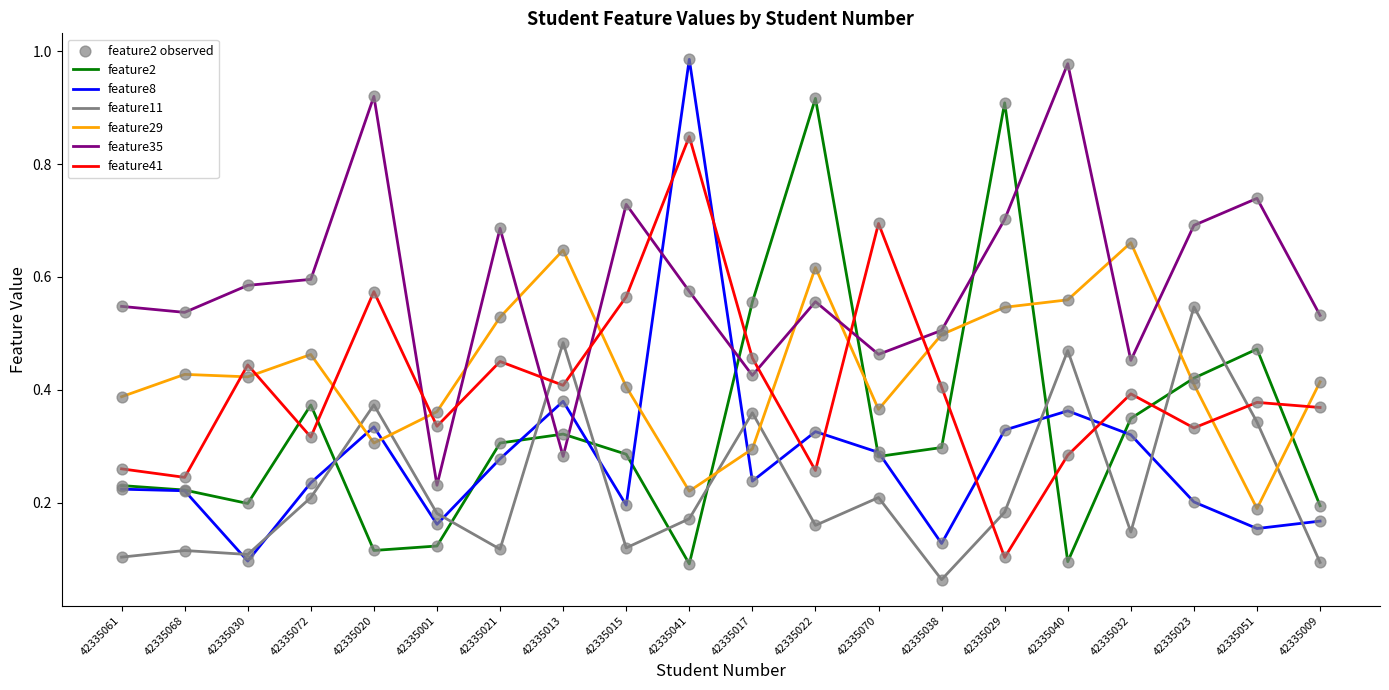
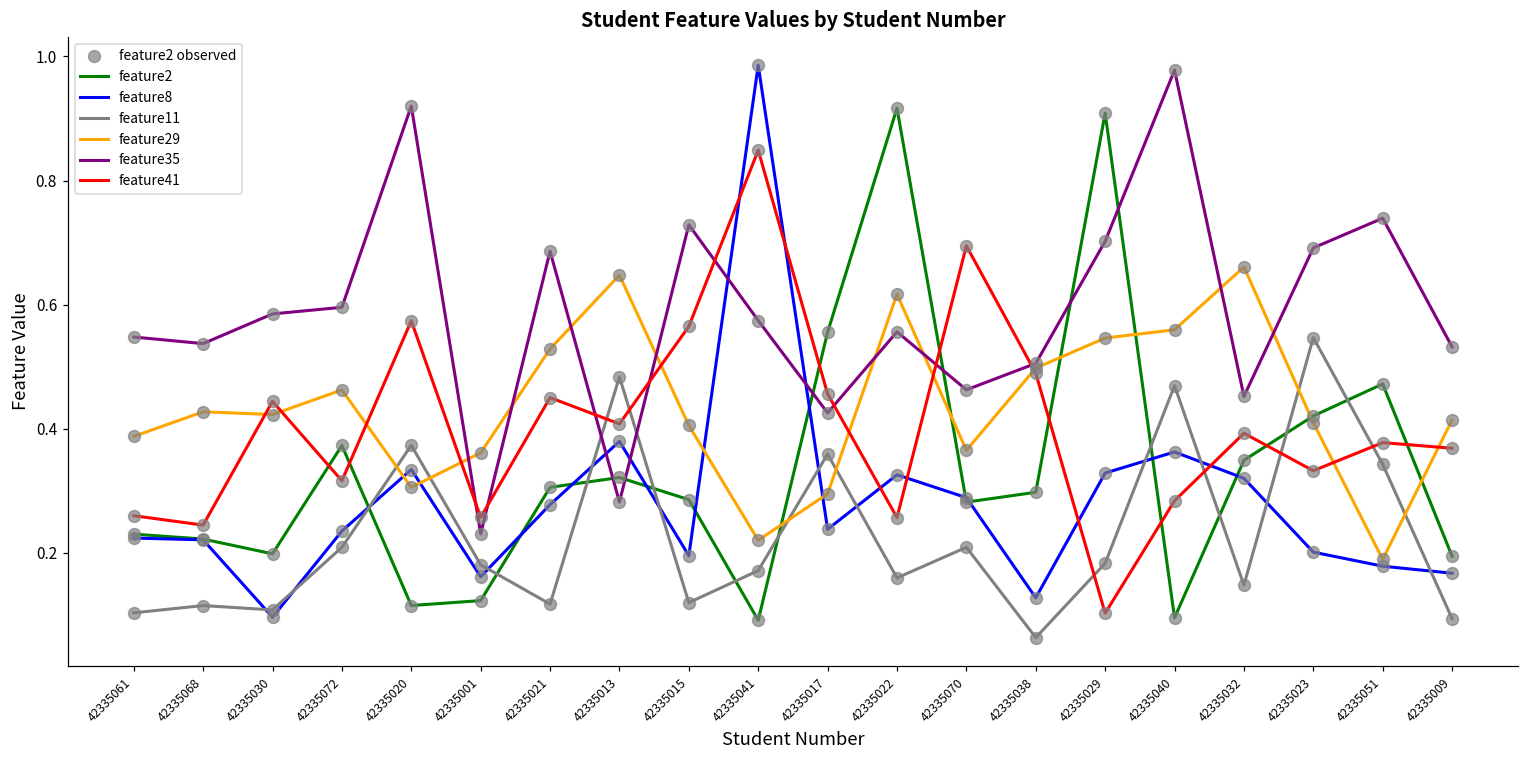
feature41, 42335001: 0.34 -> 0.26
feature41, 42335038: 0.40 -> 0.49
feature8, 42335051: 0.15 -> 0.18
